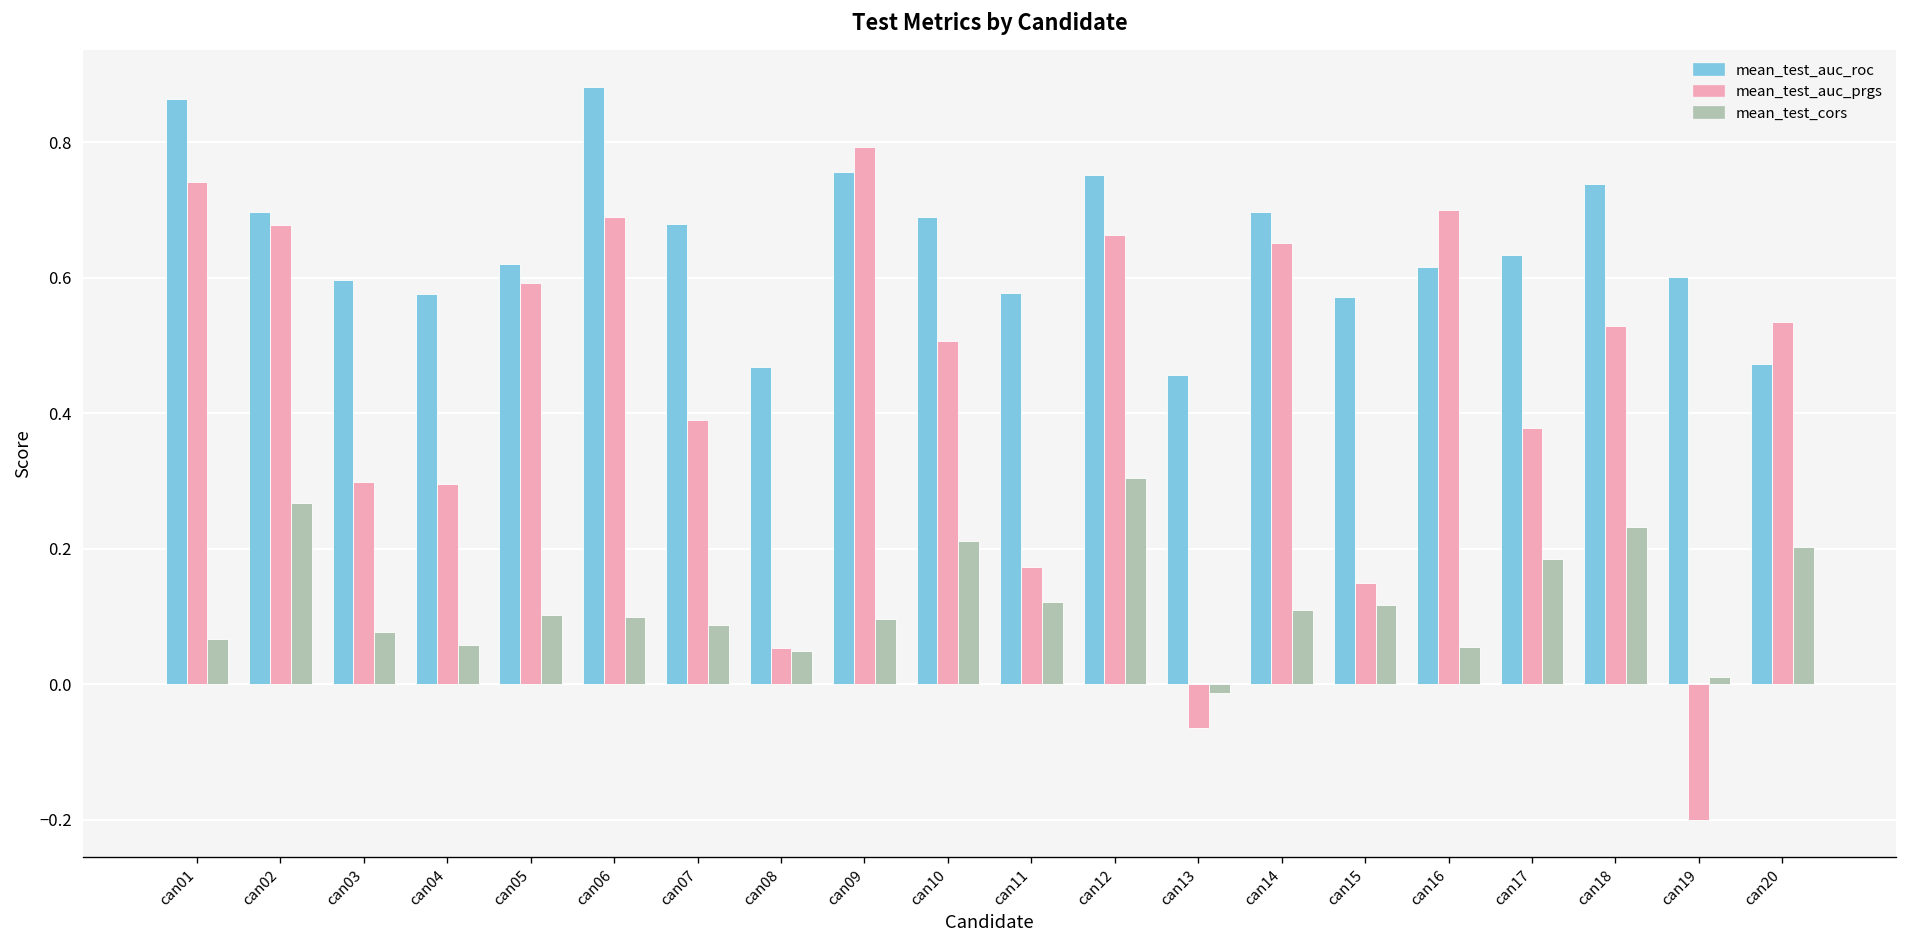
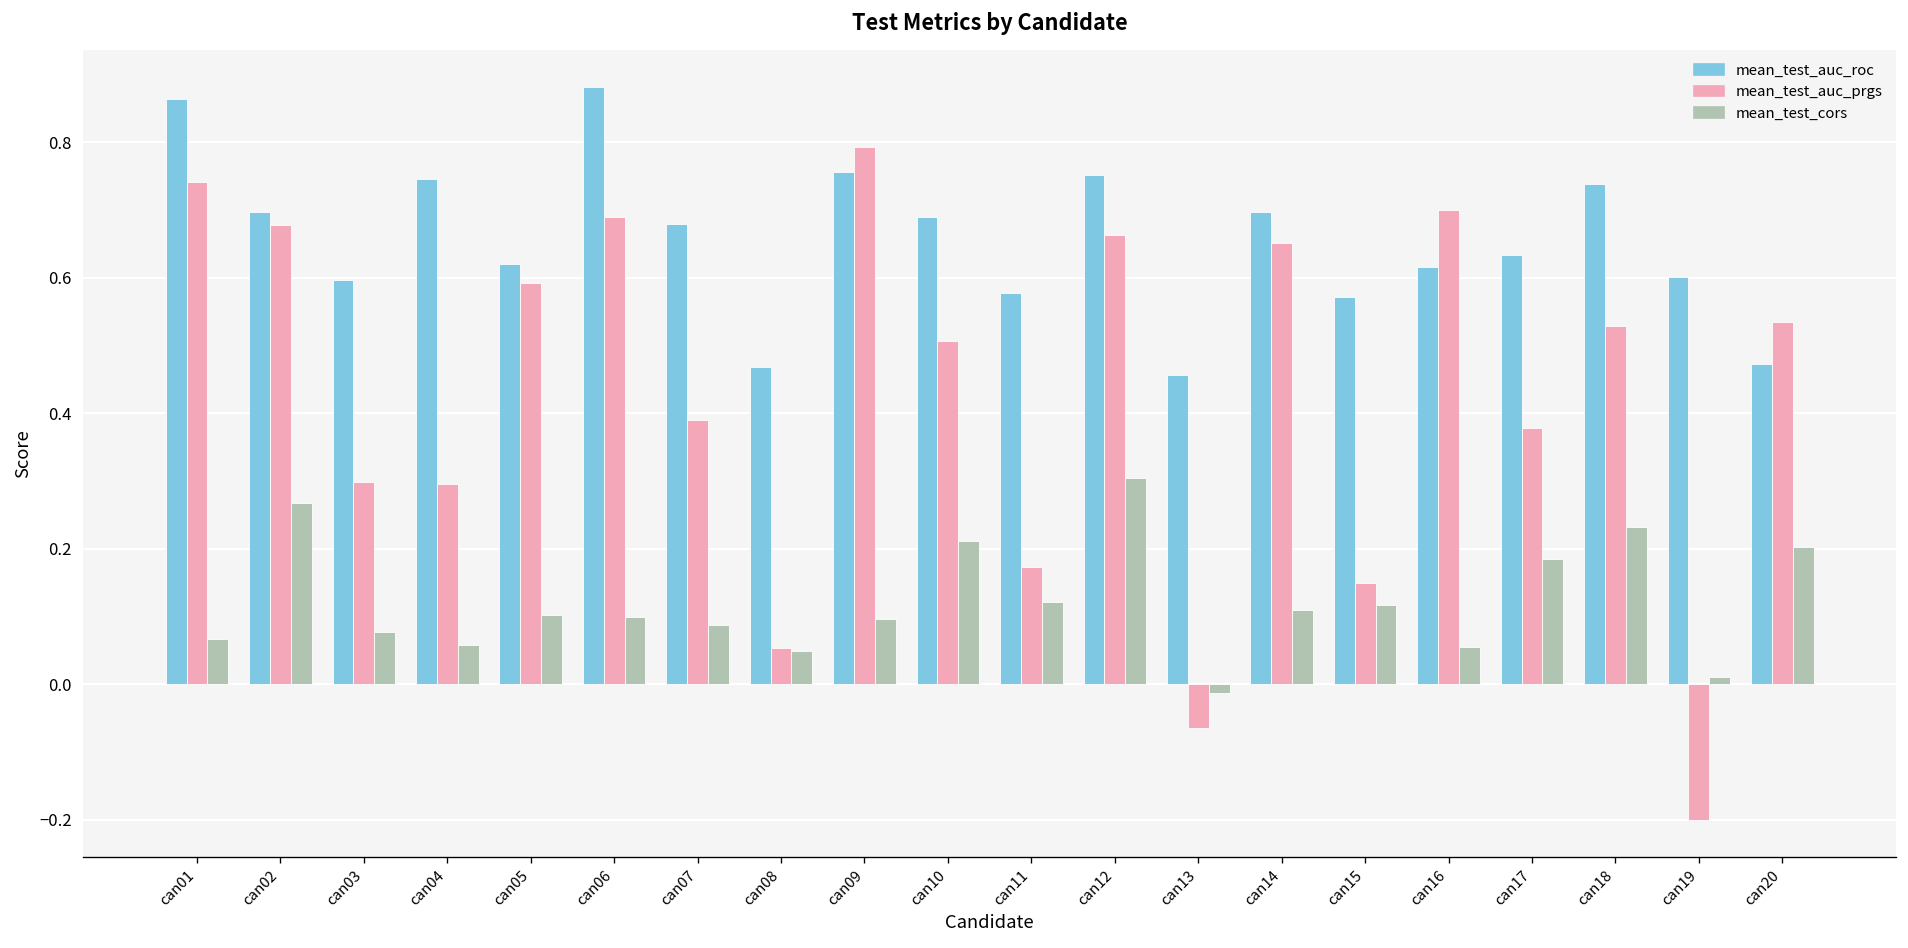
mean_test_auc_roc, can04: 0.58 -> 0.75
